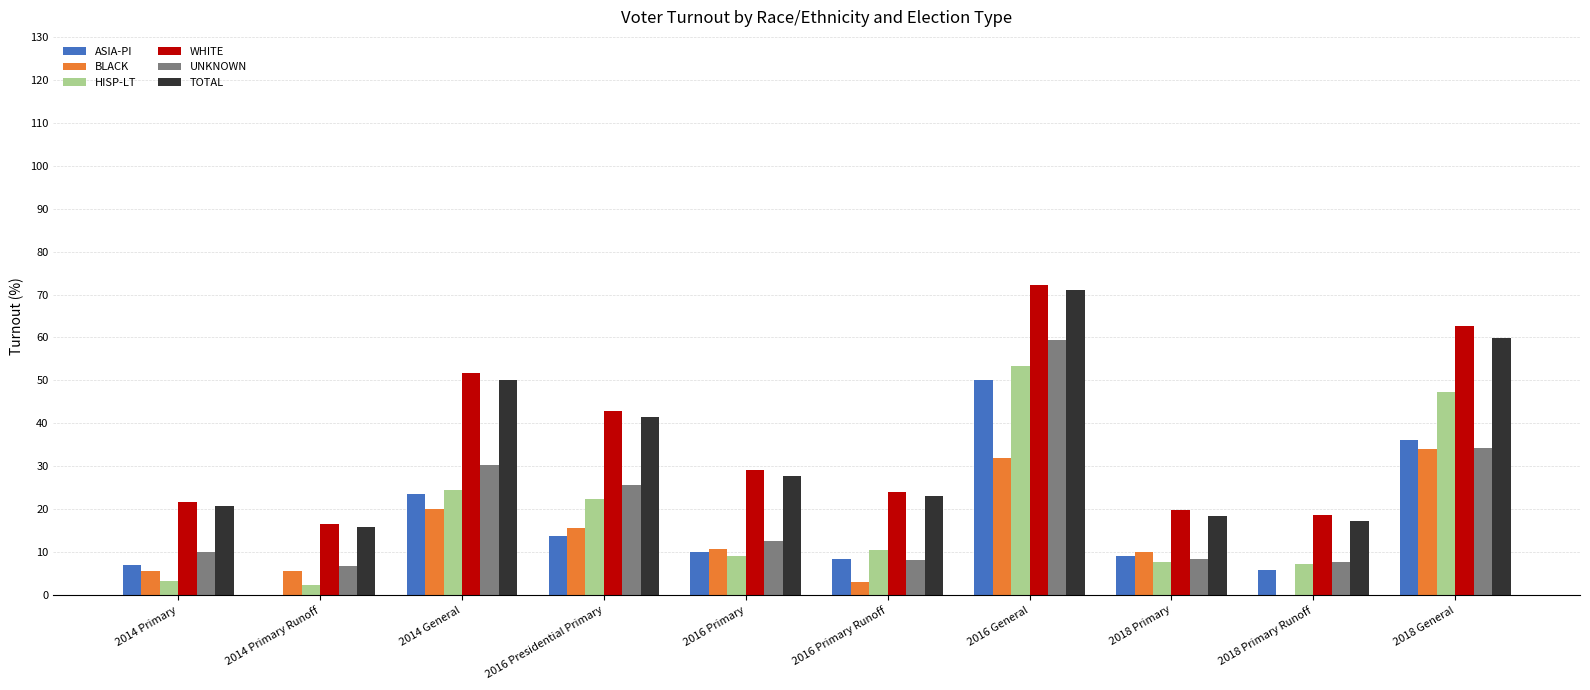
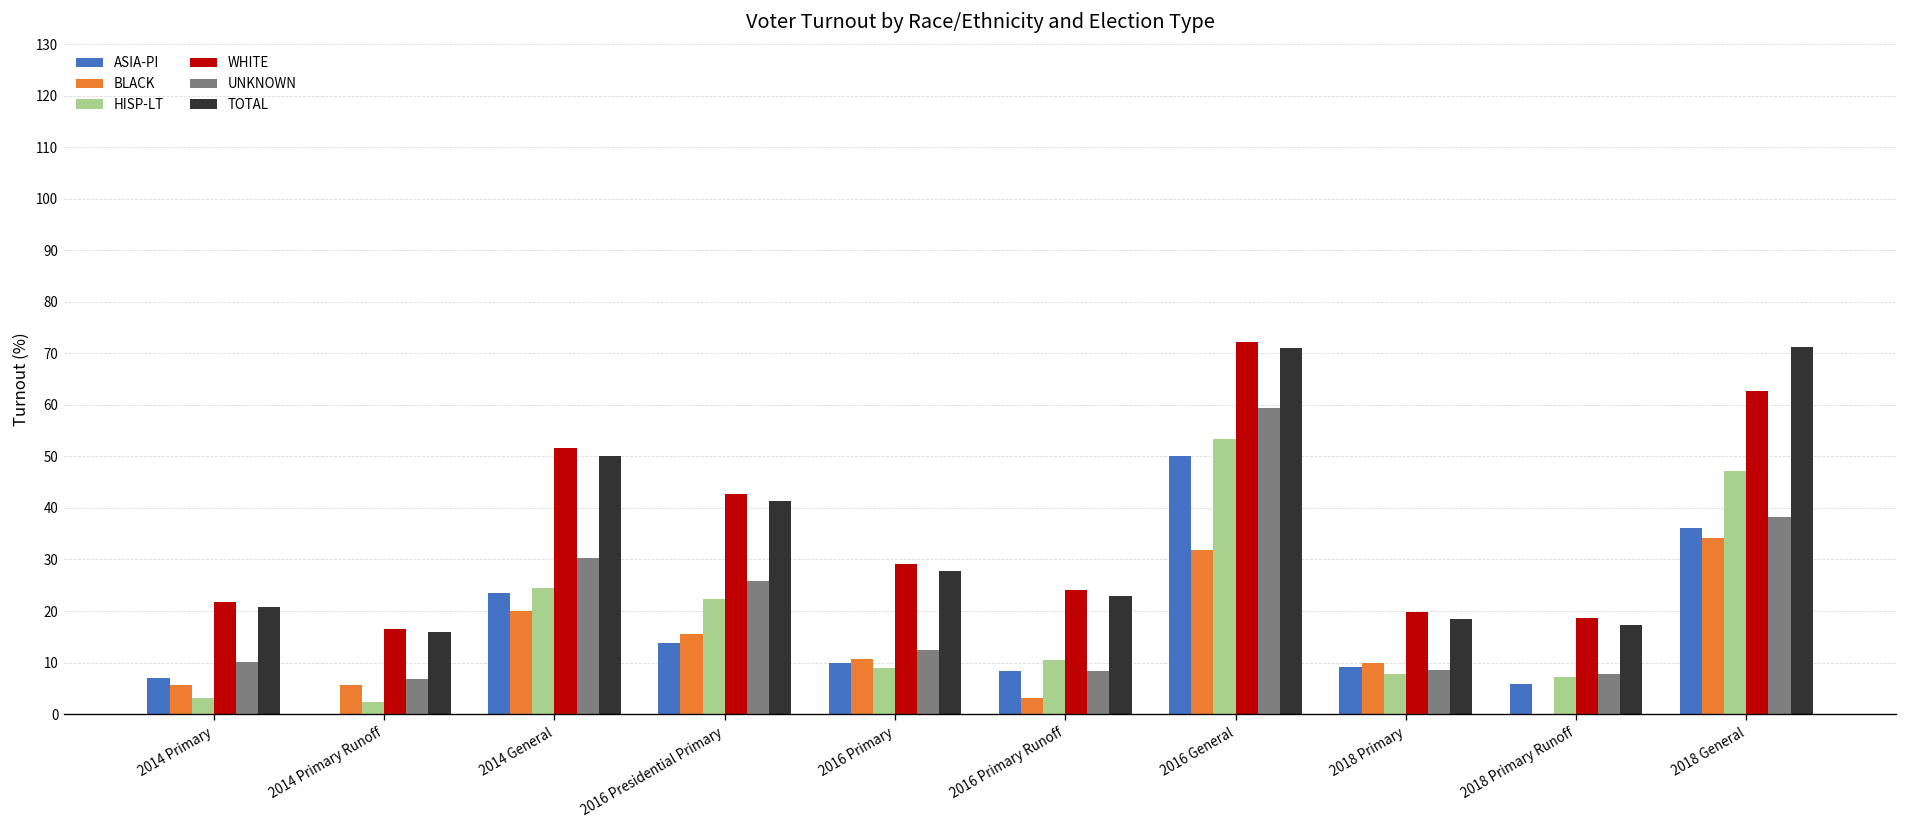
UNKNOWN, 2018 General: 34 -> 38
TOTAL, 2018 General: 60 -> 71
